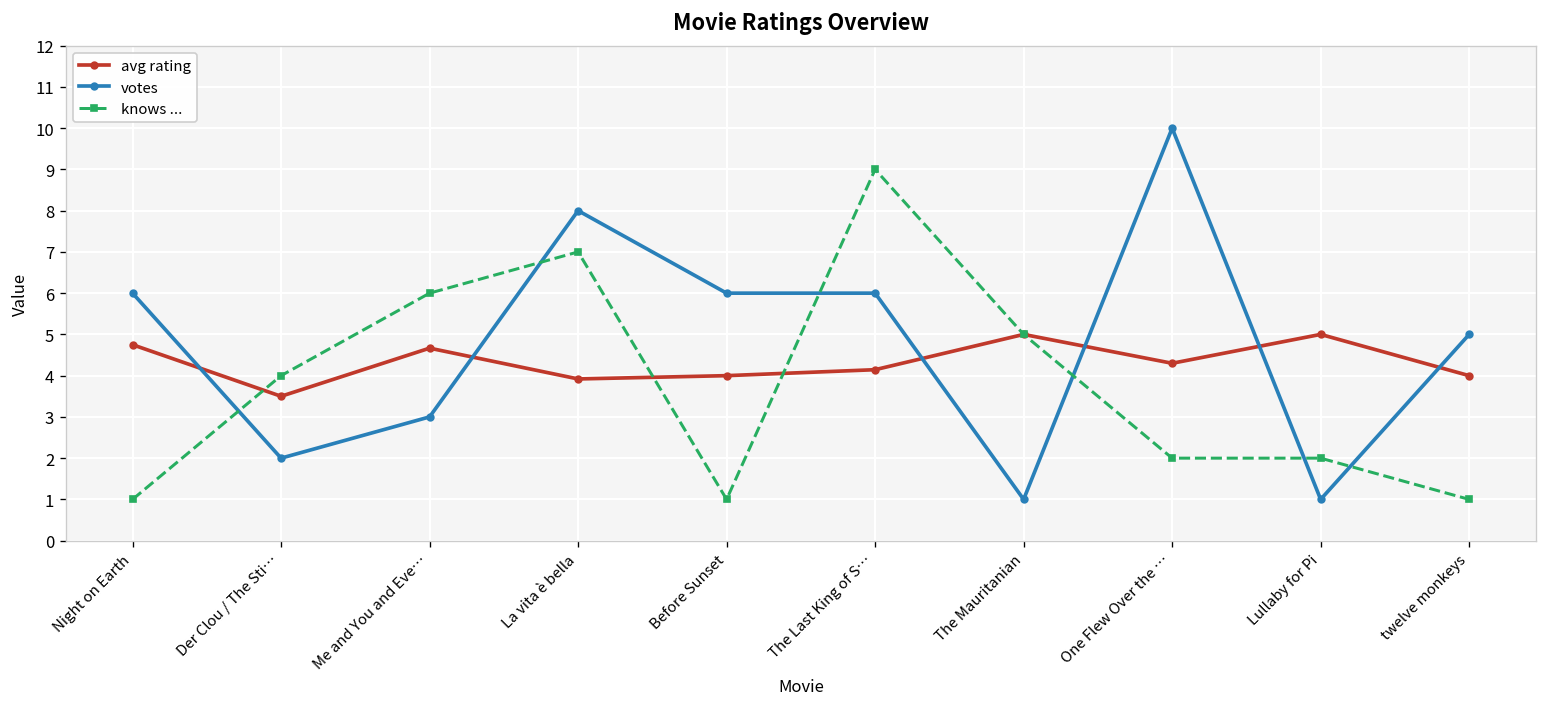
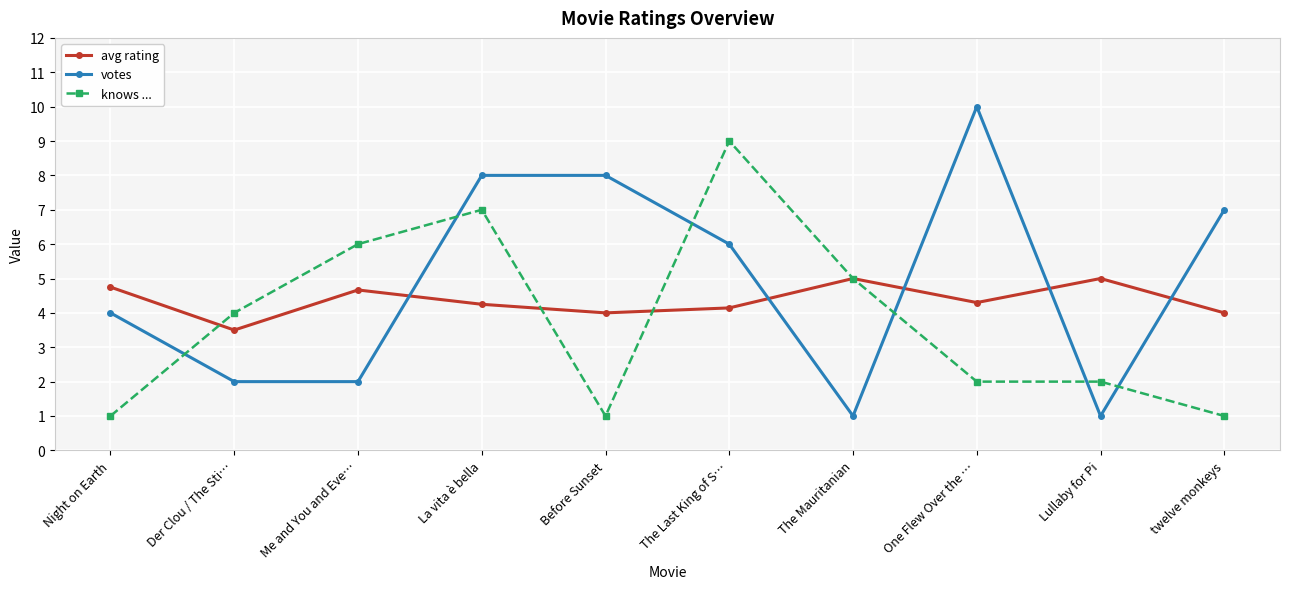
votes, Night on Earth: 6 -> 4
votes, Me and You and Eve…: 3 -> 2
avg rating, La vita è bella: 3.9 -> 4.3
votes, Before Sunset: 6 -> 8
votes, twelve monkeys: 5 -> 7
